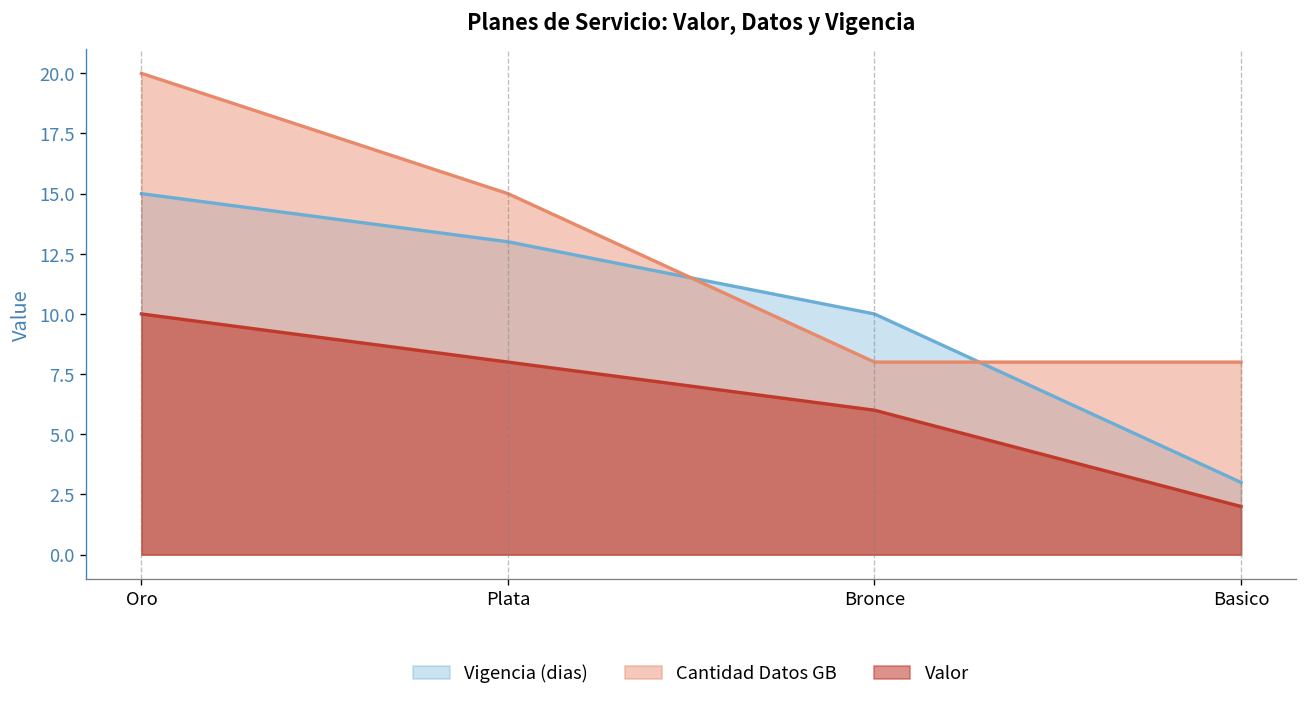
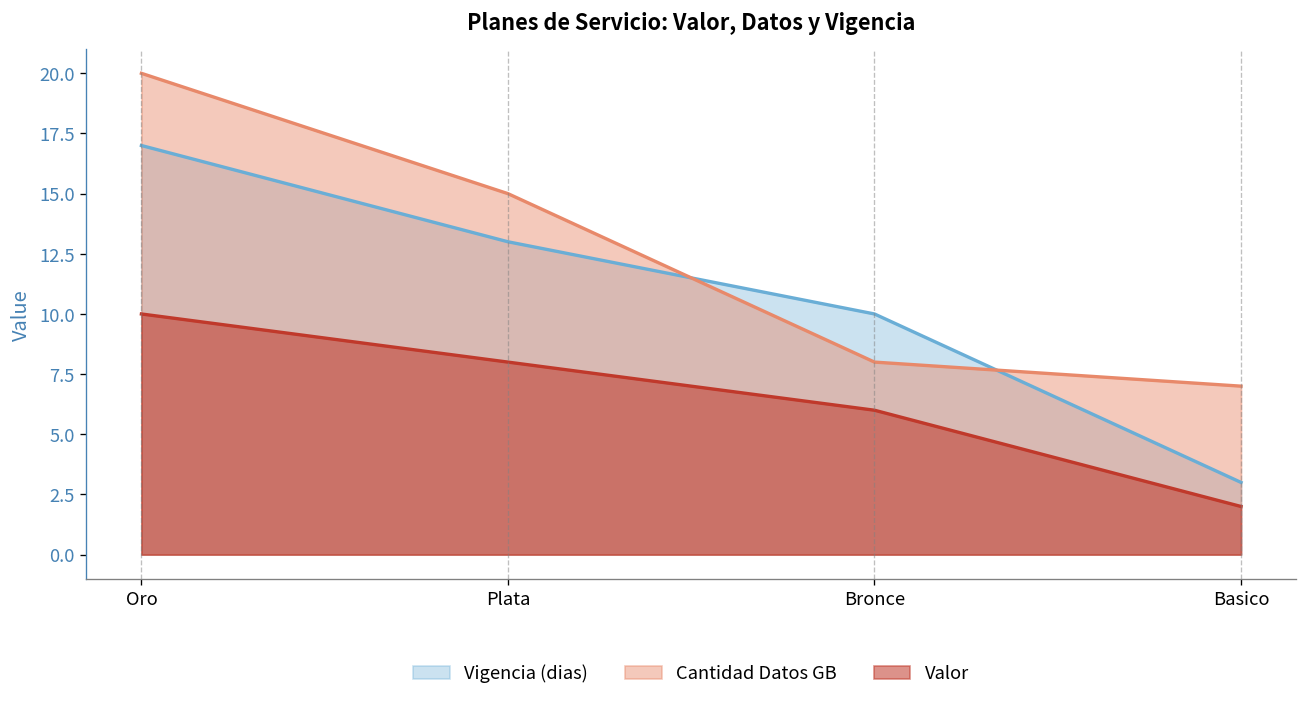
Vigencia (dias), Oro: 15 -> 17
Cantidad Datos GB, Basico: 8 -> 7
